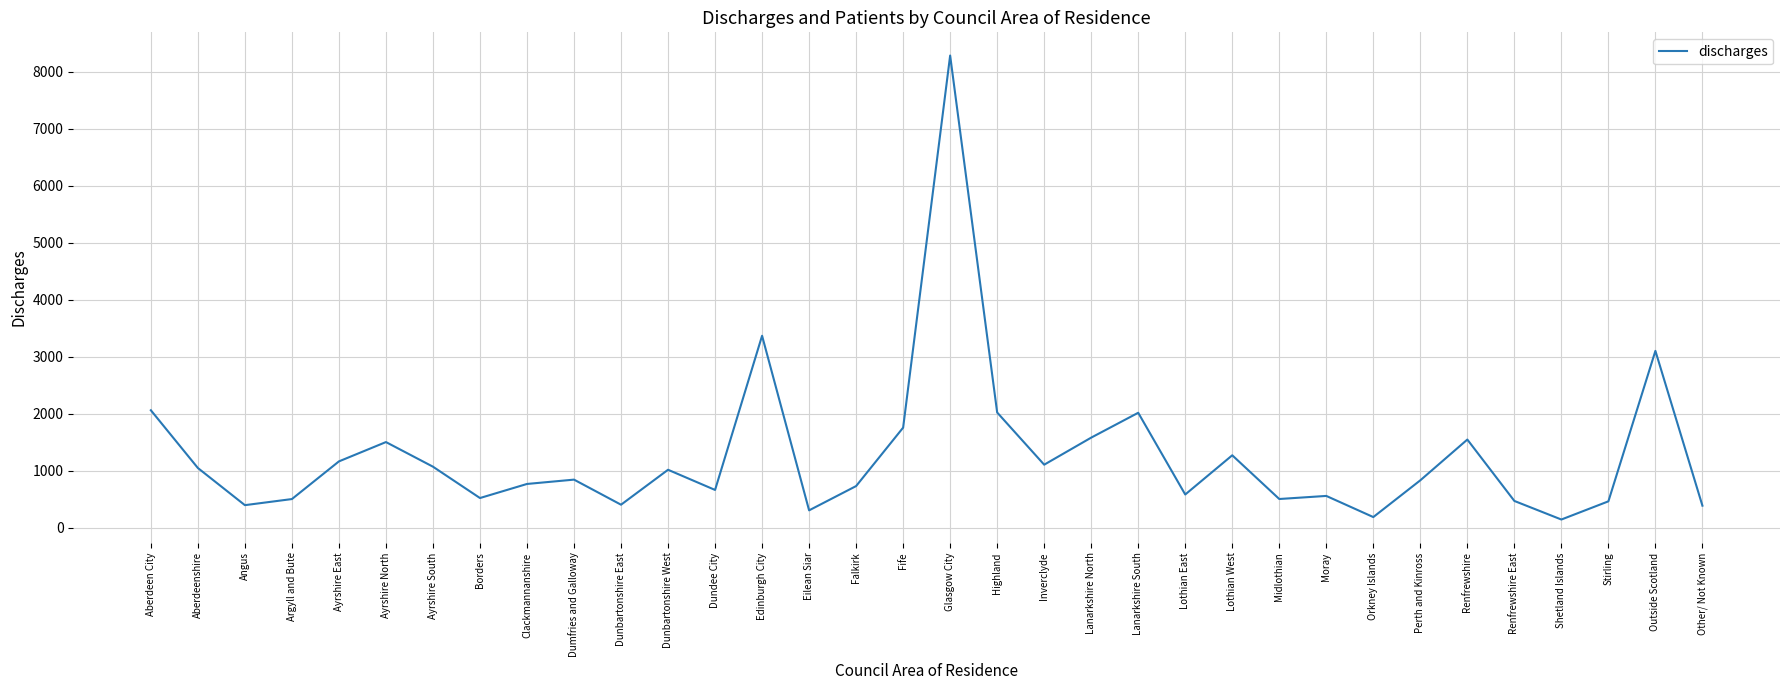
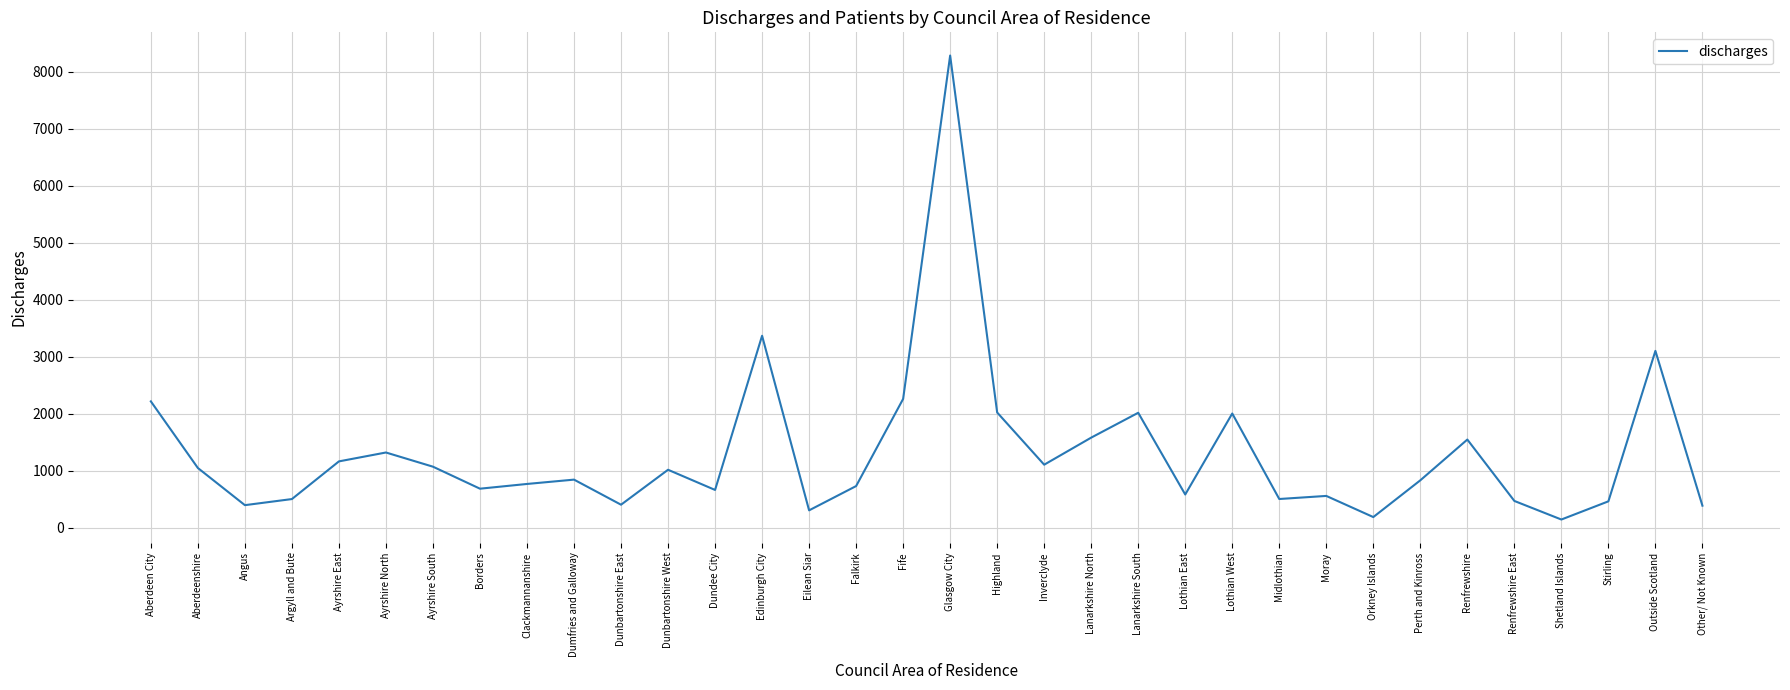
Aberdeen City: 2100 -> 2200
Ayrshire North: 1500 -> 1300
Borders: 500 -> 700
Fife: 1800 -> 2300
Lothian West: 1300 -> 2000
